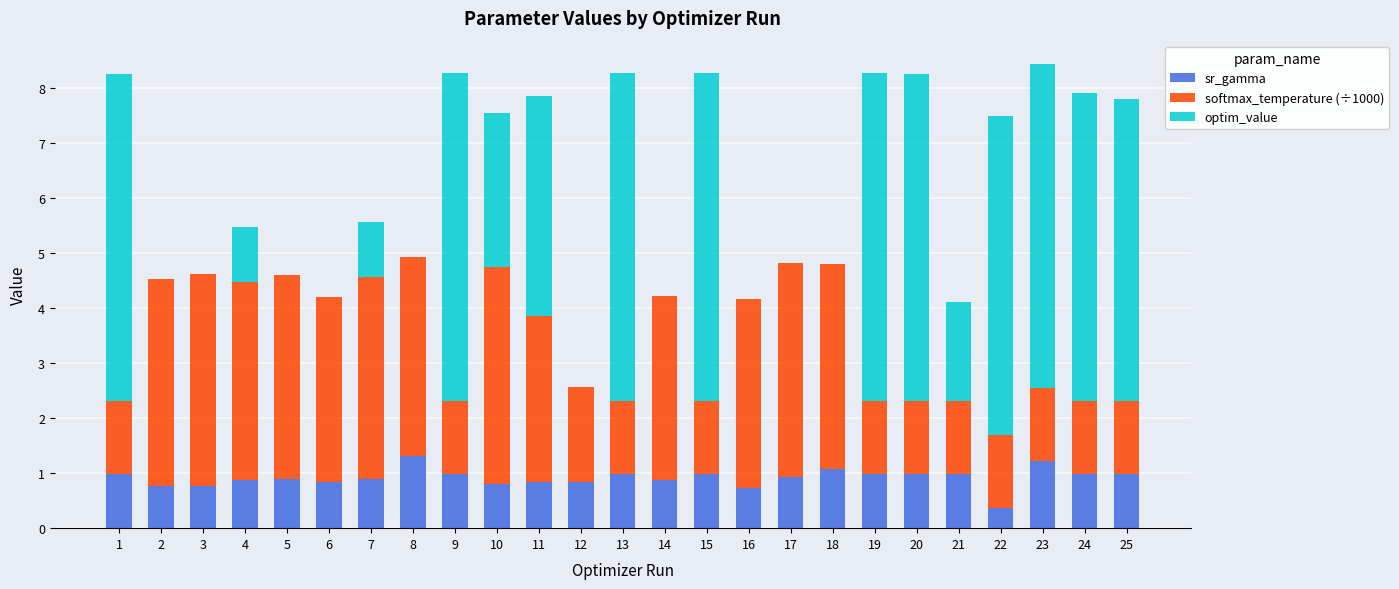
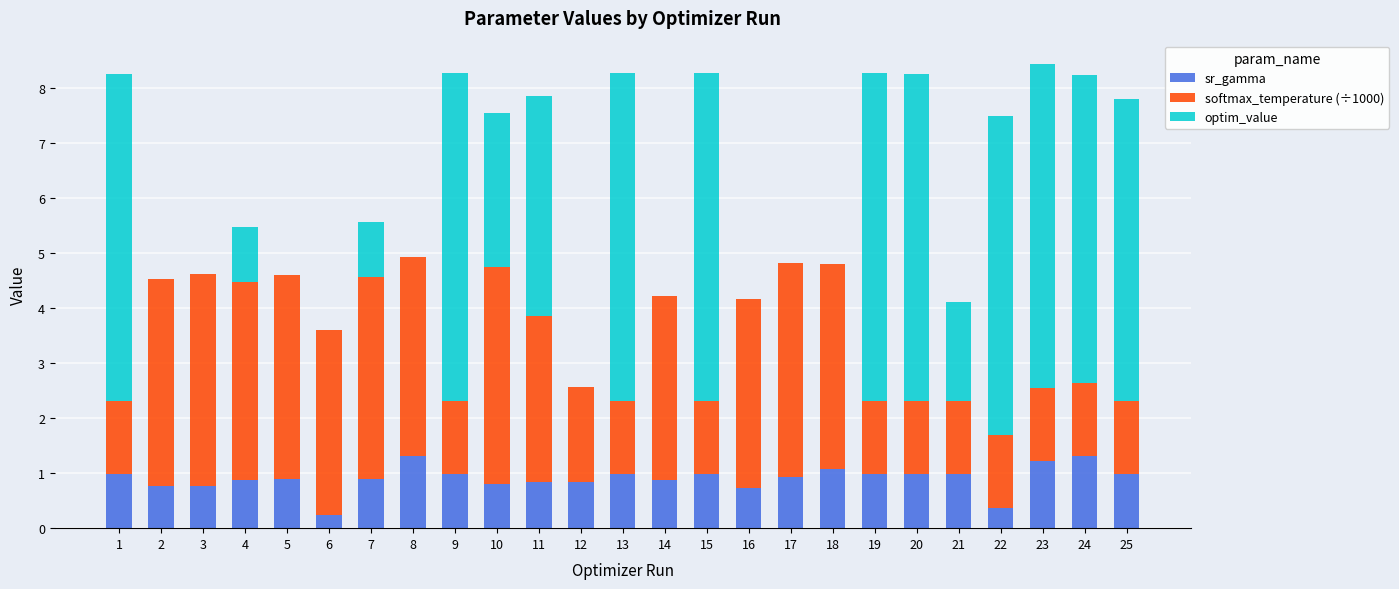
sr_gamma, 6: 0.8 -> 0.2
sr_gamma, 24: 1.0 -> 1.3
